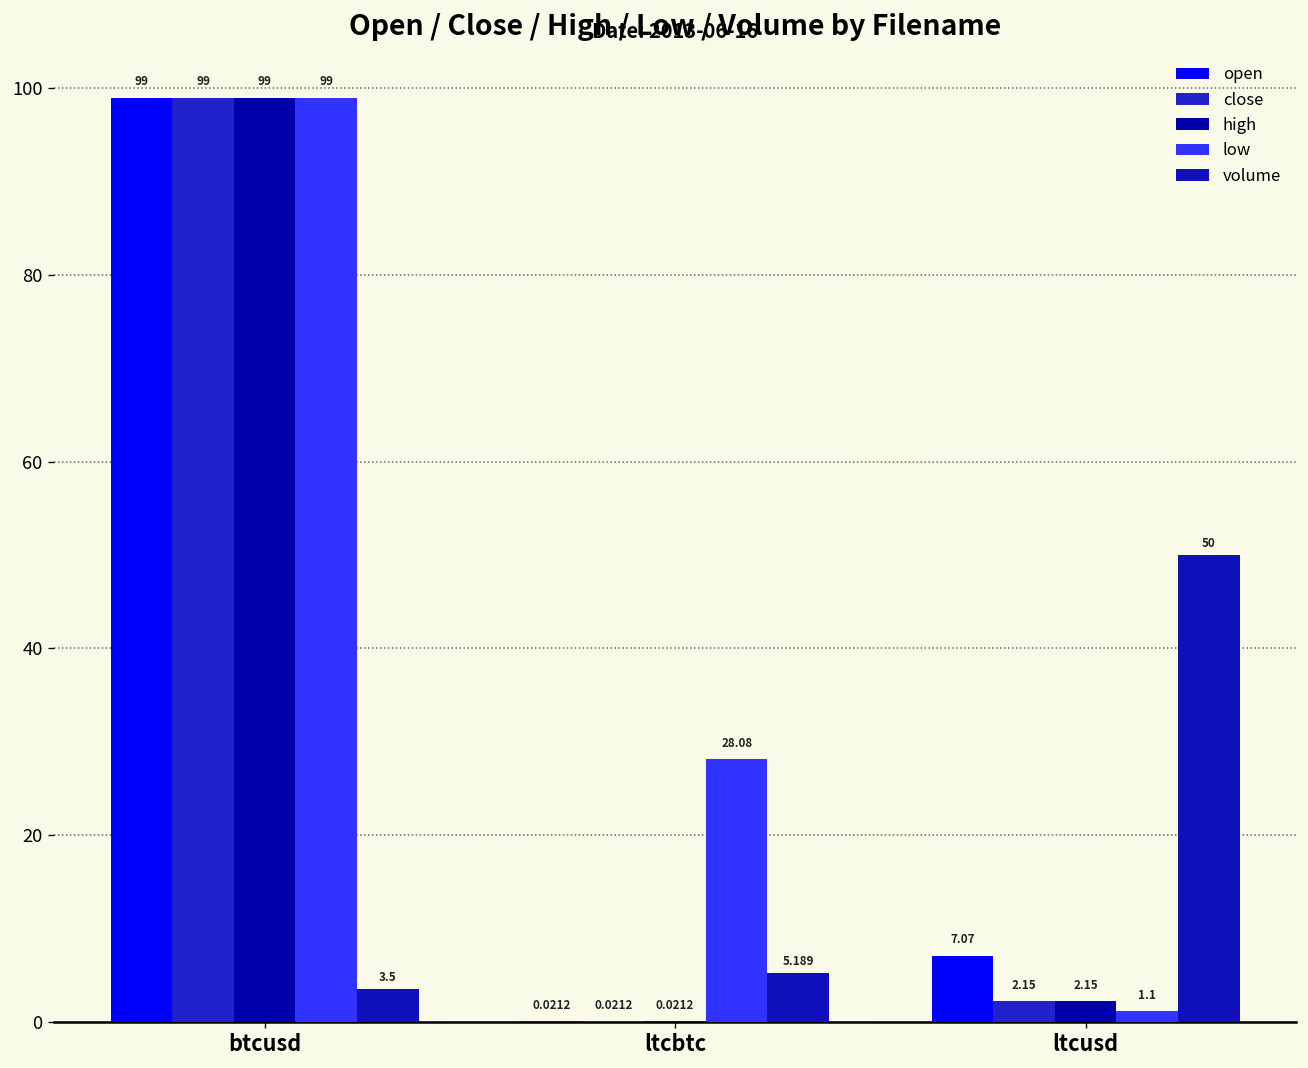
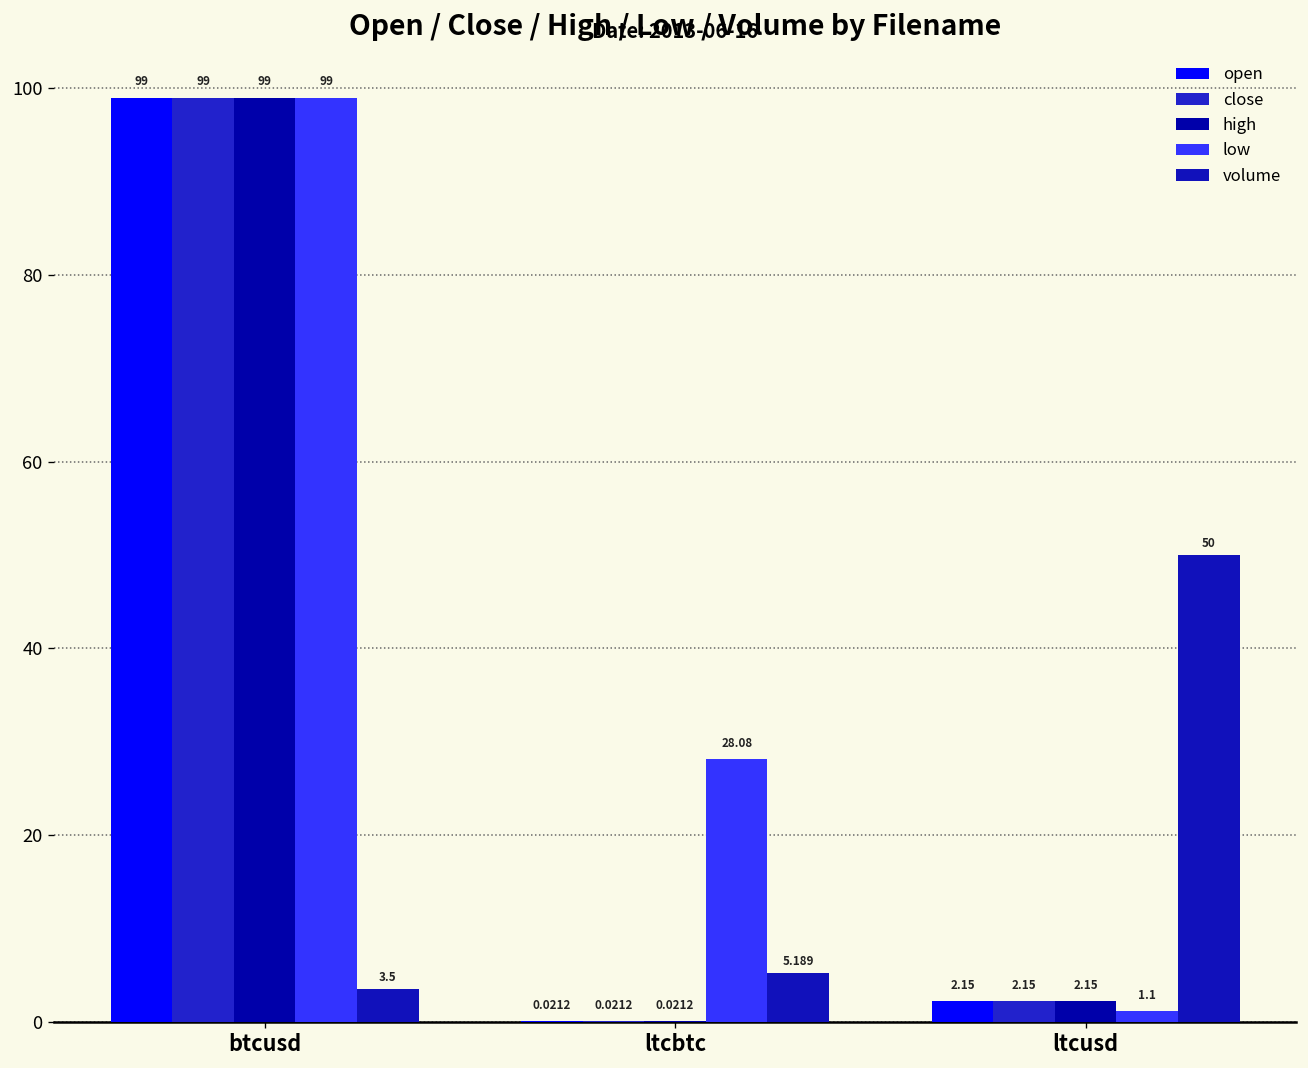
open, ltcusd: 7.07 -> 2.15
